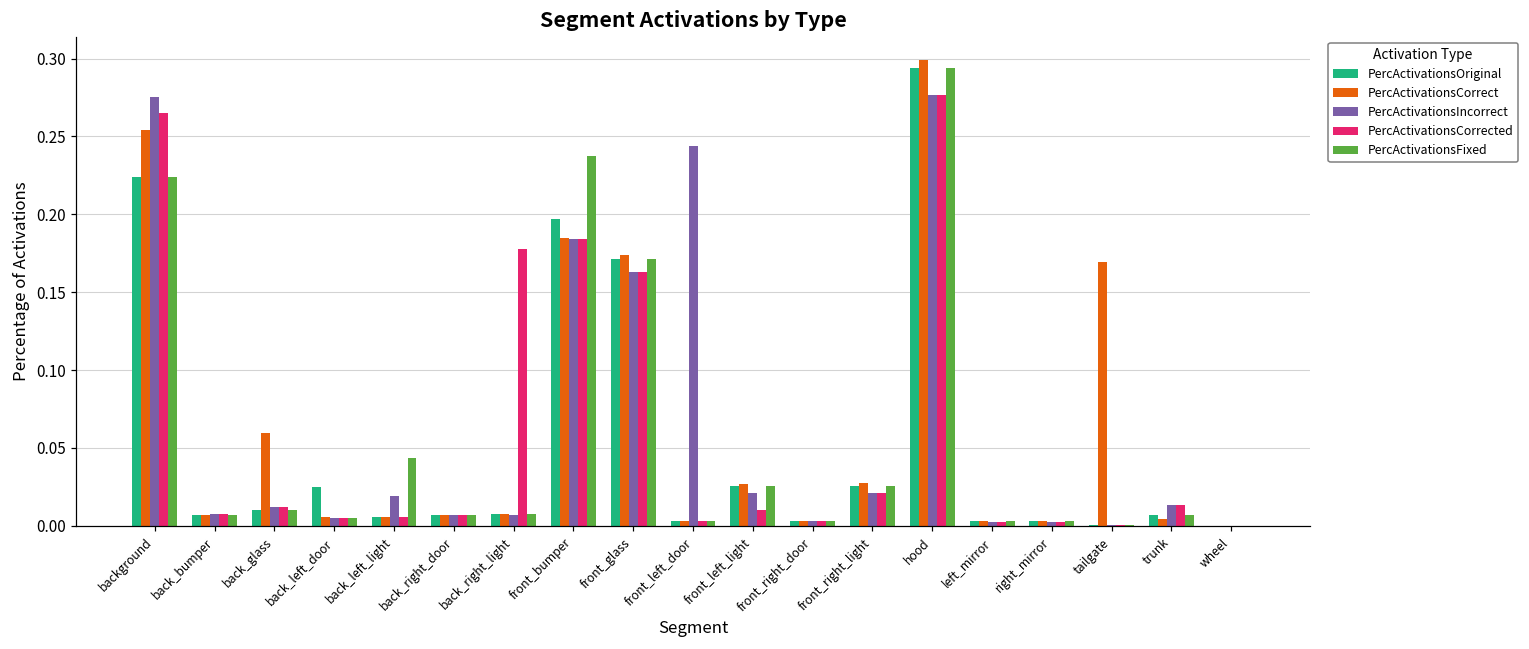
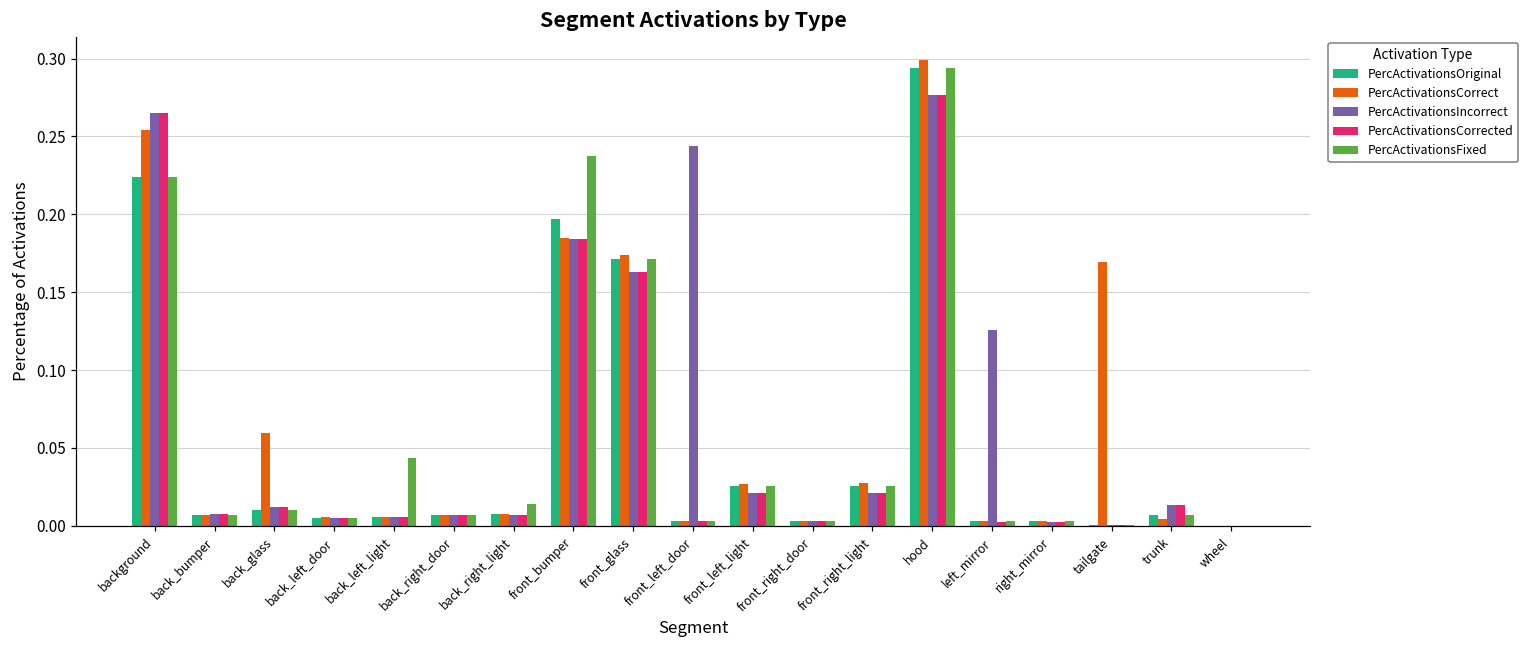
PercActivationsIncorrect, background: 0.275 -> 0.265
PercActivationsOriginal, back_left_door: 0.025 -> 0.005
PercActivationsIncorrect, back_left_light: 0.019 -> 0.005
PercActivationsCorrected, back_right_light: 0.177 -> 0.007
PercActivationsFixed, back_right_light: 0.007 -> 0.014
PercActivationsCorrected, front_left_light: 0.010 -> 0.021
PercActivationsIncorrect, left_mirror: 0.003 -> 0.126
